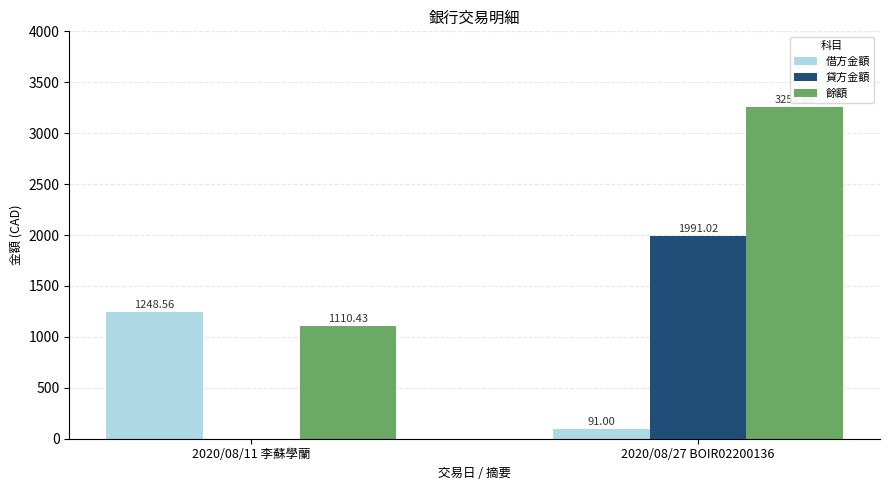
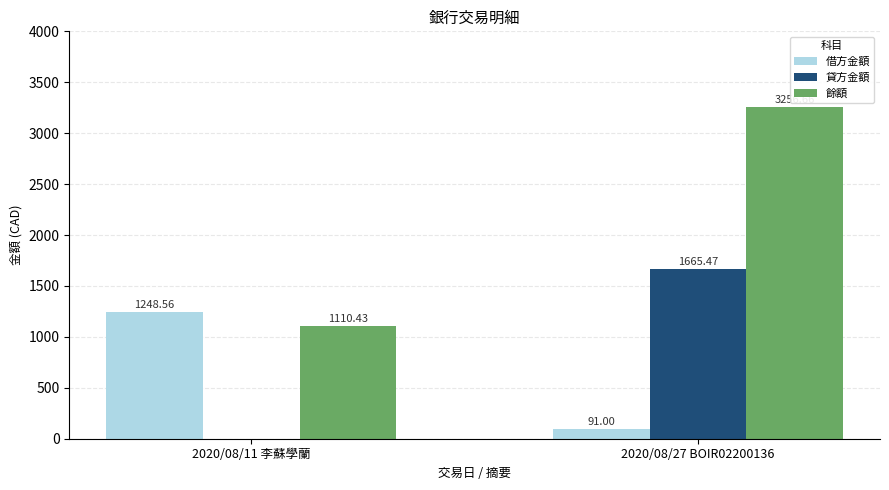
貸方金額, 2020/08/27 BOIR02200136: 1991.02 -> 1665.47
